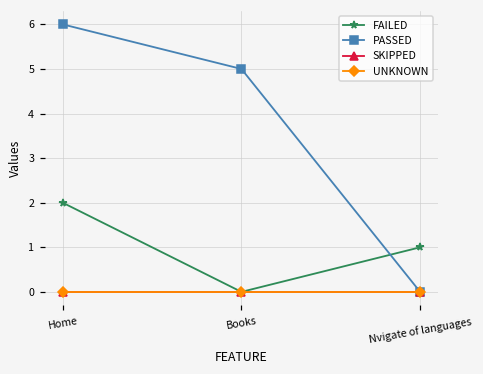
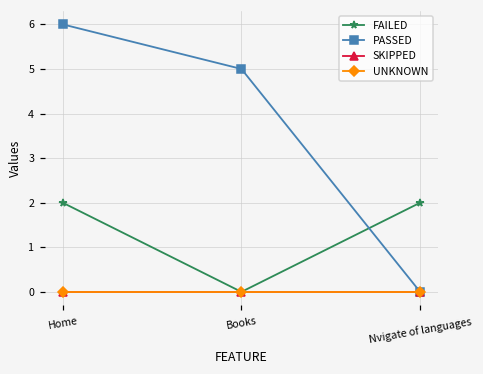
FAILED, Nvigate of languages: 1 -> 2
